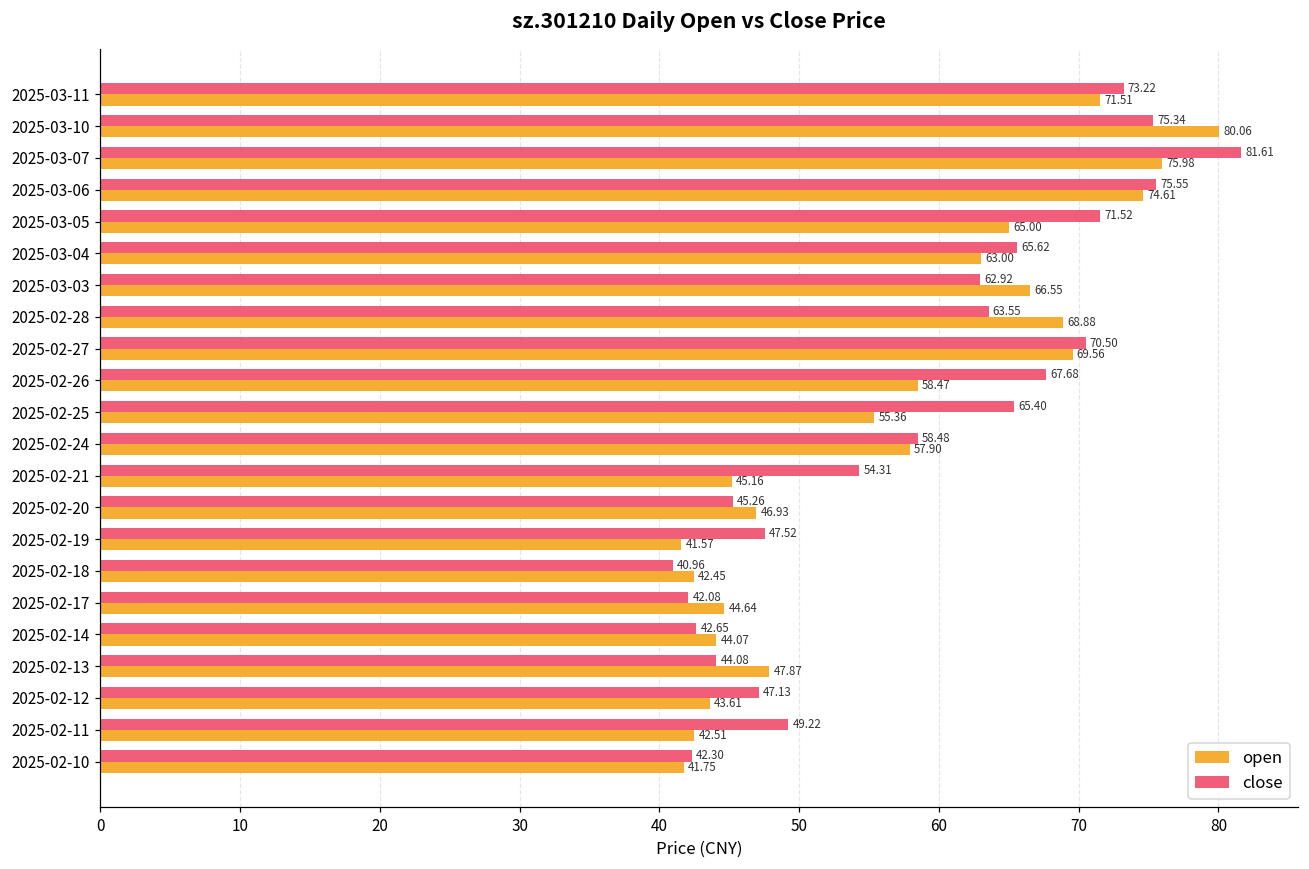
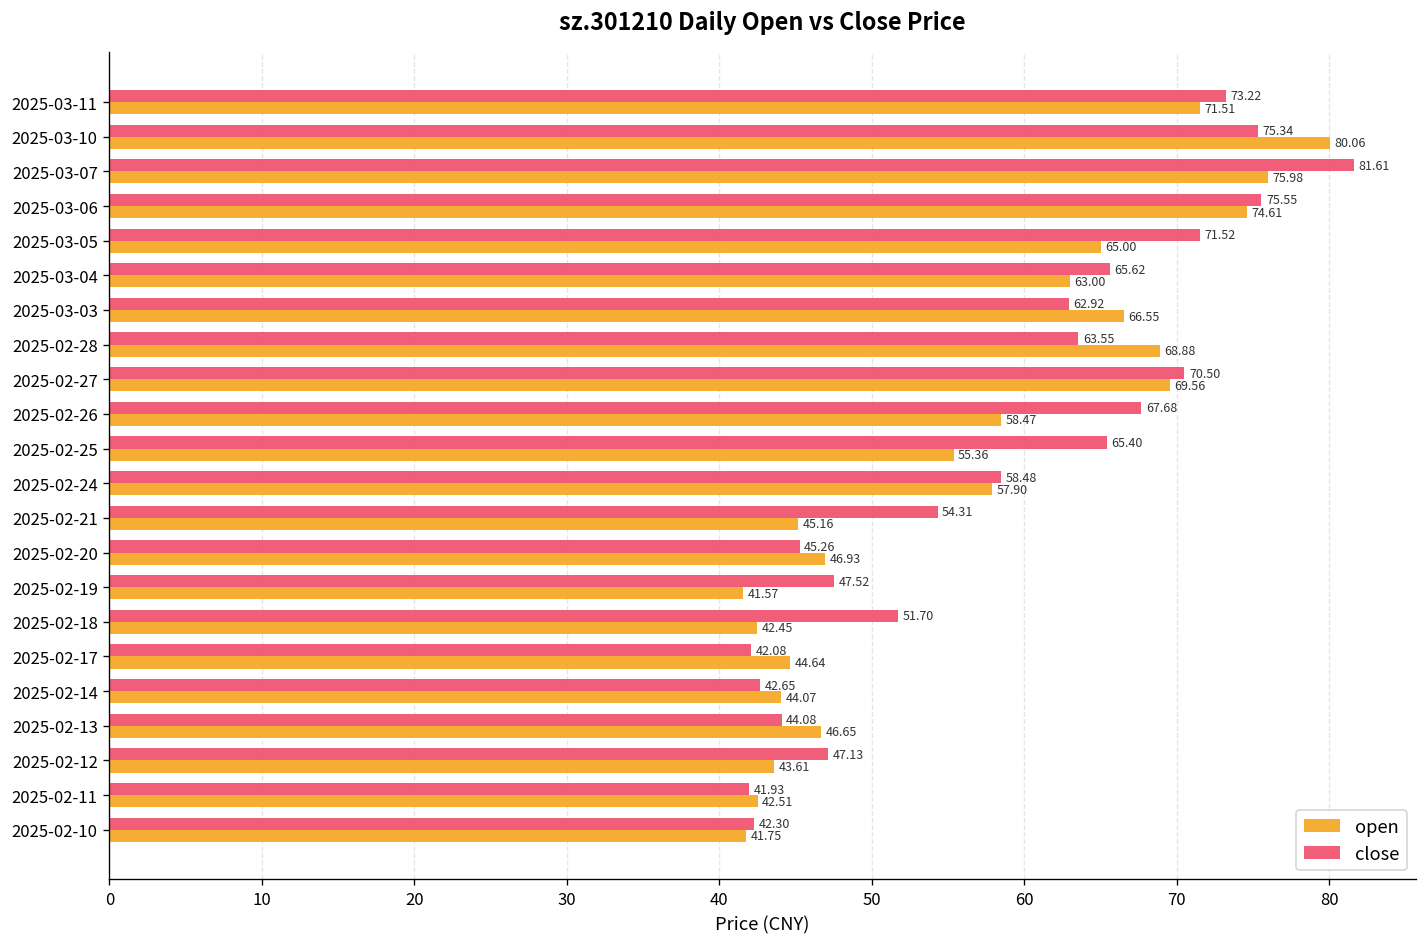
close, 2025-02-18: 40.96 -> 51.70
open, 2025-02-13: 47.87 -> 46.65
close, 2025-02-11: 49.22 -> 41.93
